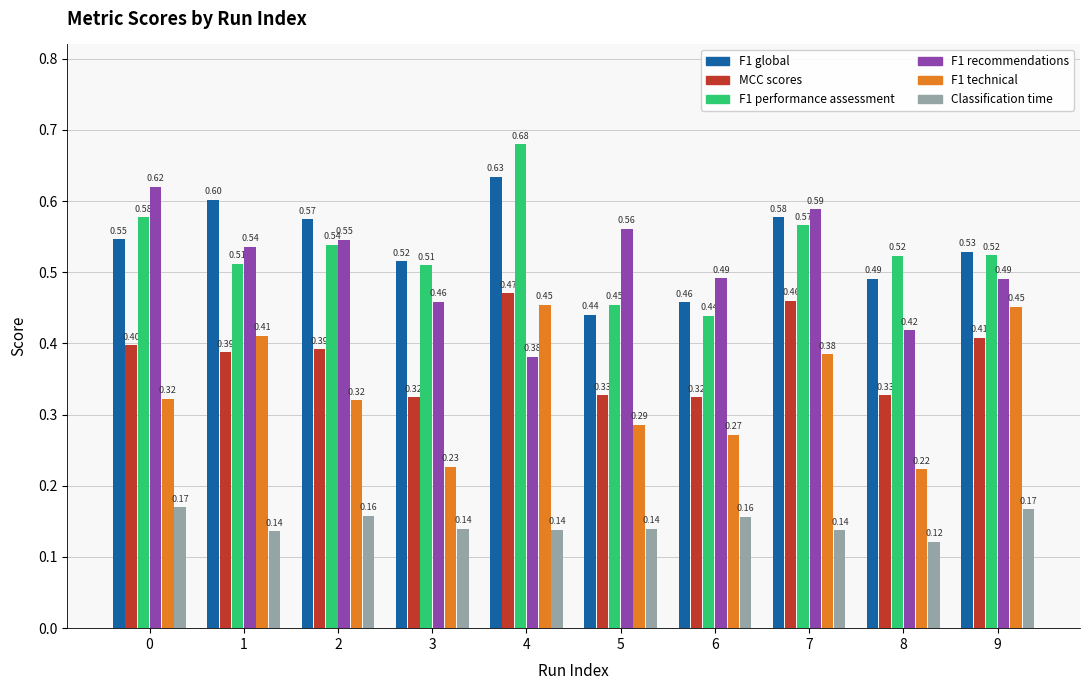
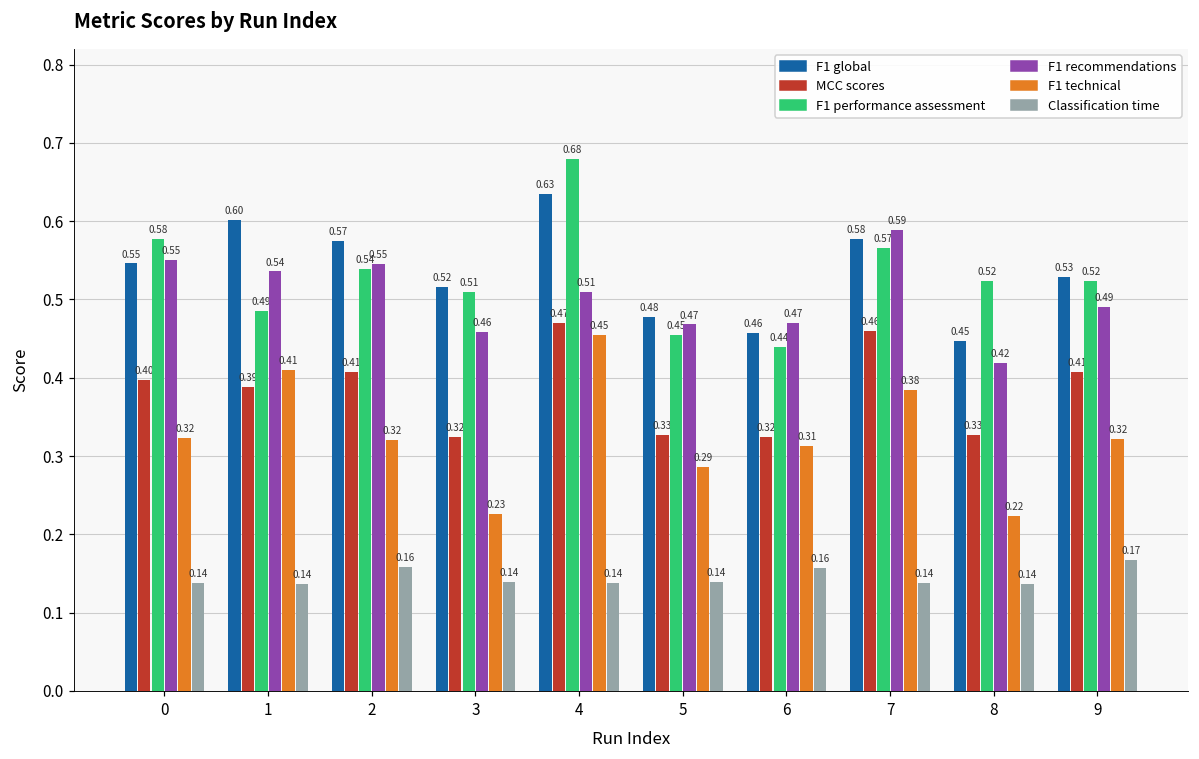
F1 recommendations, 0: 0.62 -> 0.55
Classification time, 0: 0.17 -> 0.14
F1 performance assessment, 1: 0.51 -> 0.49
MCC scores, 2: 0.39 -> 0.41
F1 recommendations, 4: 0.38 -> 0.51
F1 global, 5: 0.44 -> 0.48
F1 recommendations, 5: 0.56 -> 0.47
F1 recommendations, 6: 0.49 -> 0.47
F1 technical, 6: 0.27 -> 0.31
F1 global, 8: 0.49 -> 0.45
Classification time, 8: 0.12 -> 0.14
F1 technical, 9: 0.45 -> 0.32
